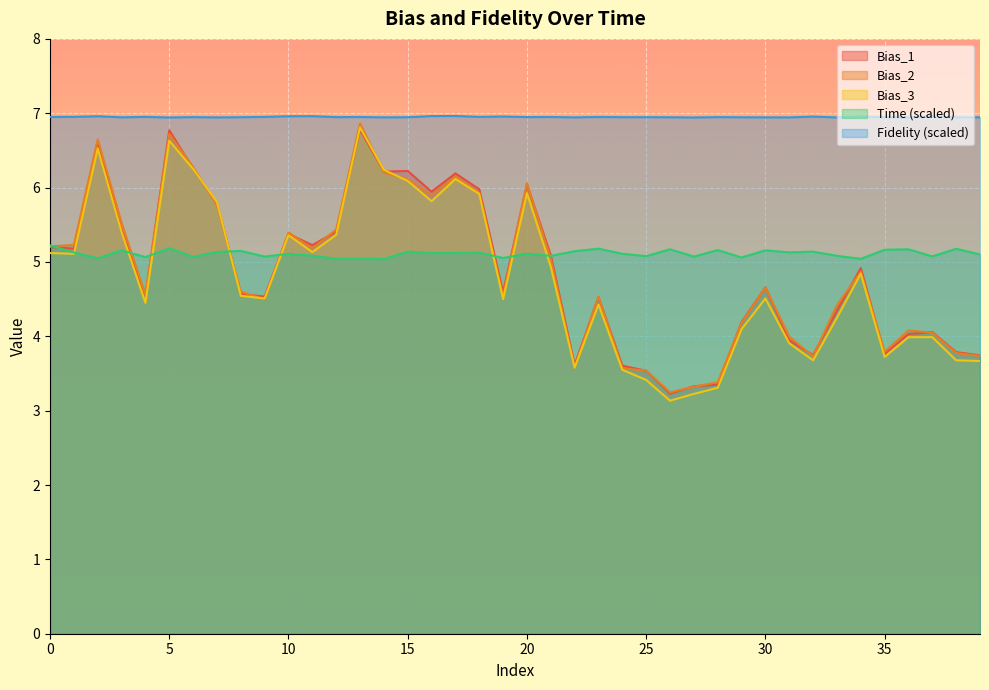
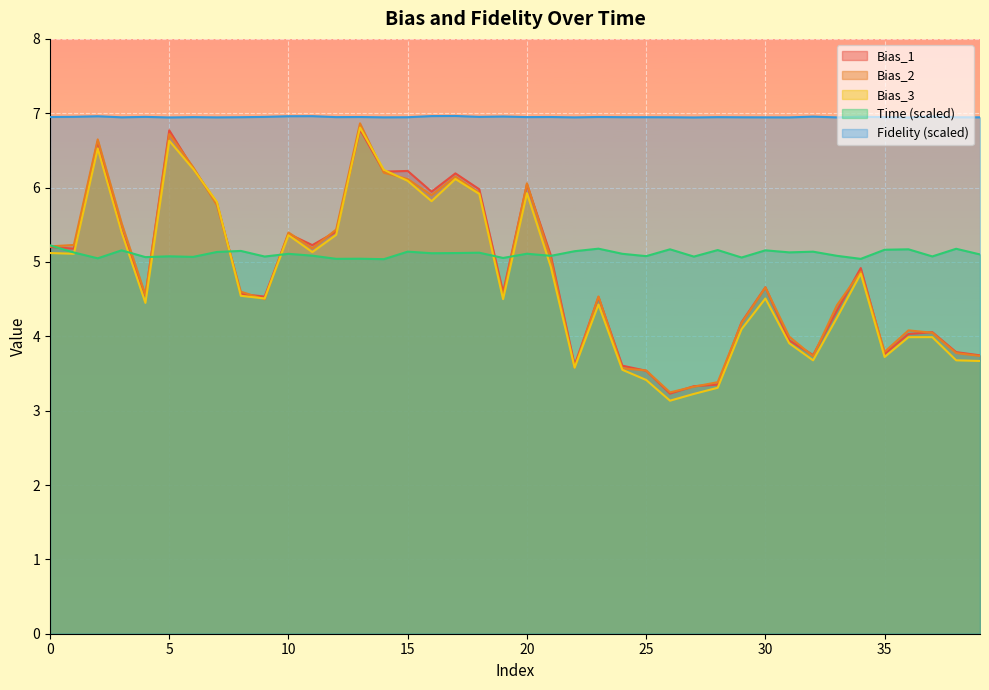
Time (scaled), 5: 5.2 -> 5.1
